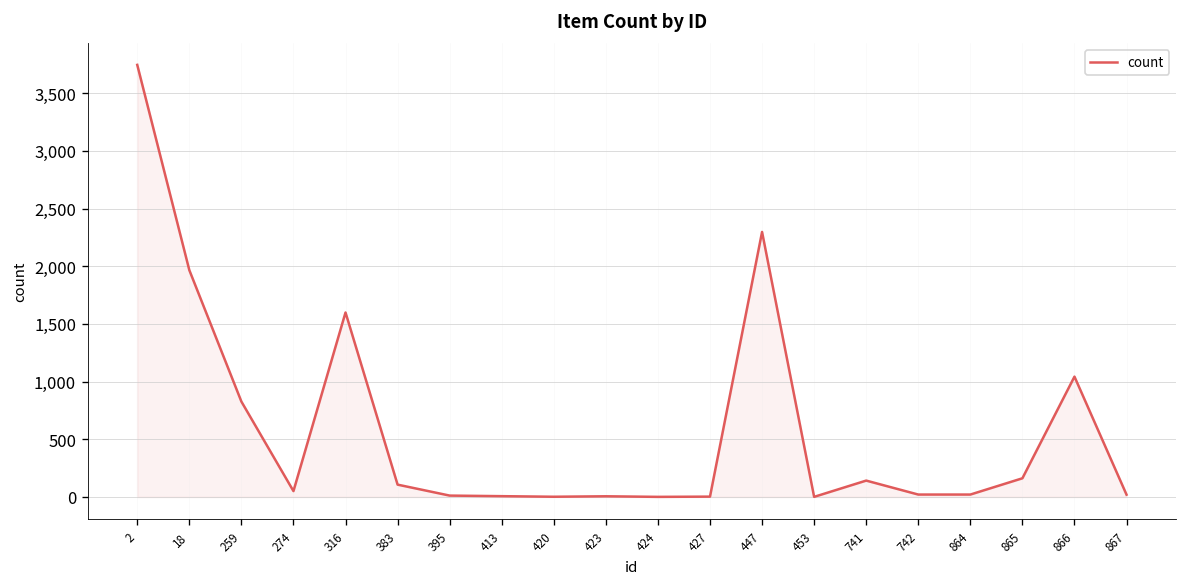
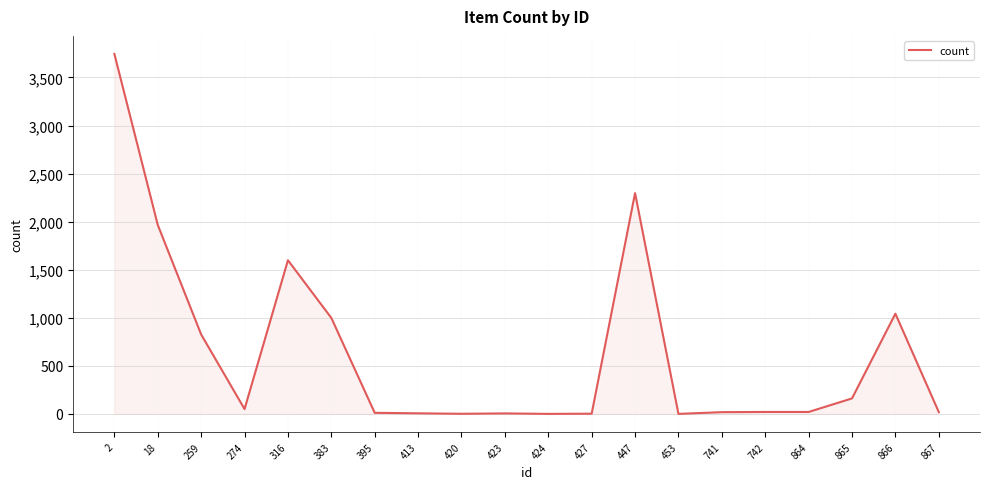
383: 100 -> 1,000
741: 100 -> 0
